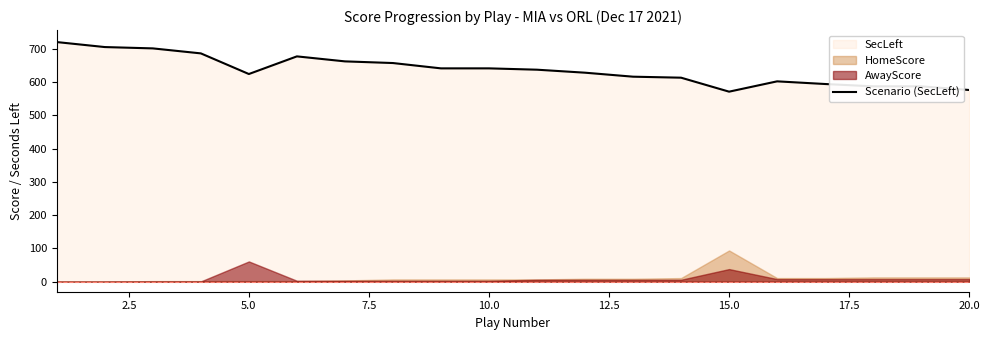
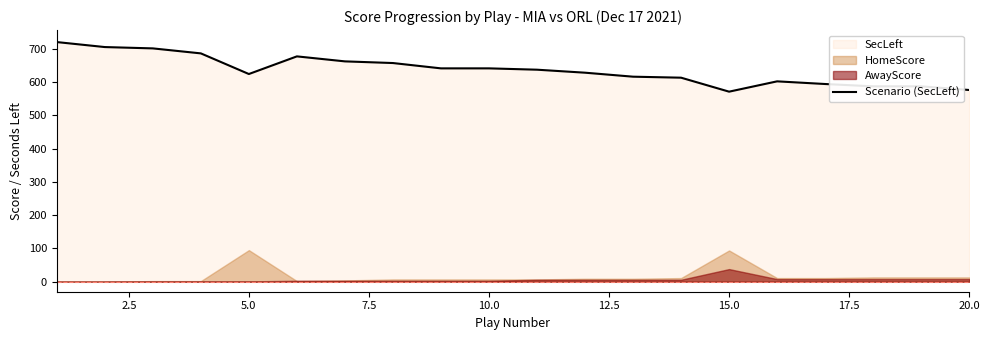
HomeScore, 5.0: 0 -> 100
AwayScore, 5.0: 60 -> 0
